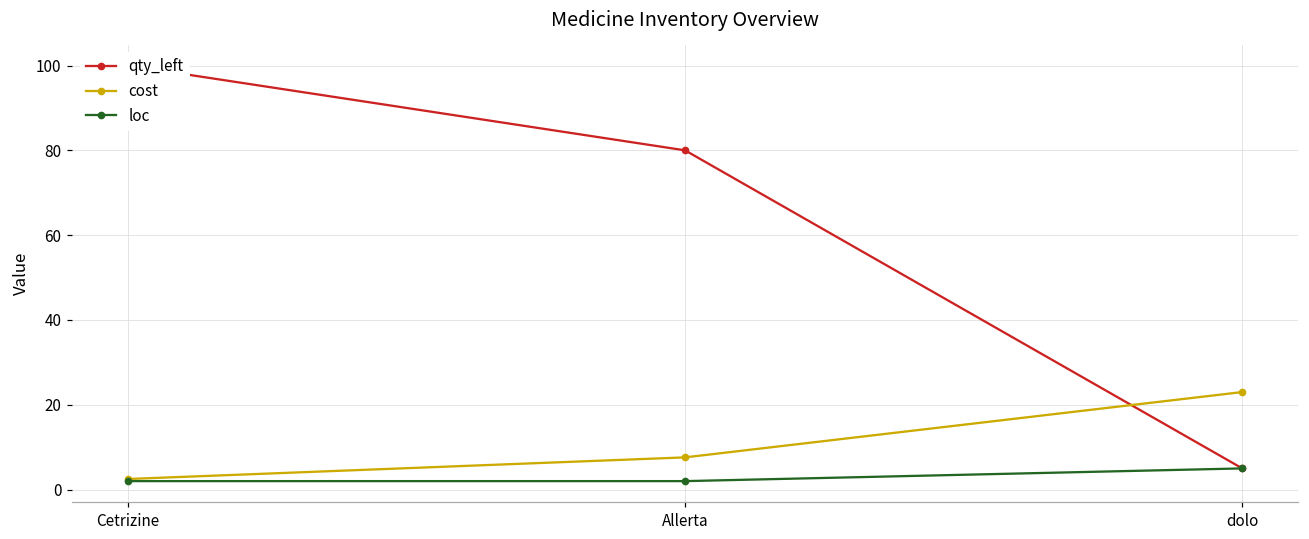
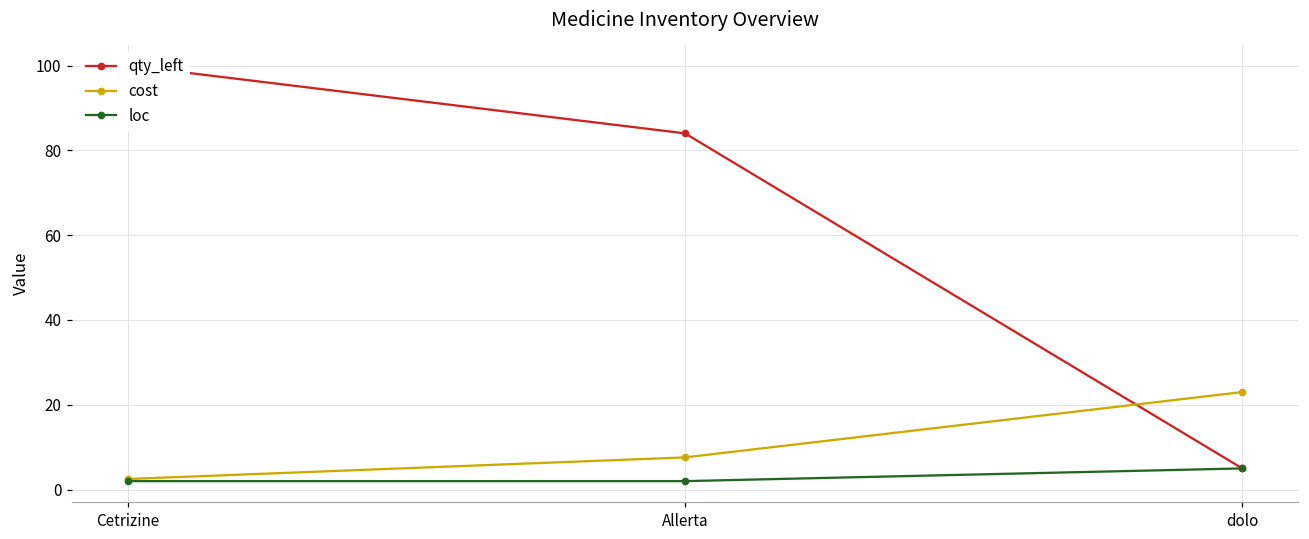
qty_left, Allerta: 80 -> 84
